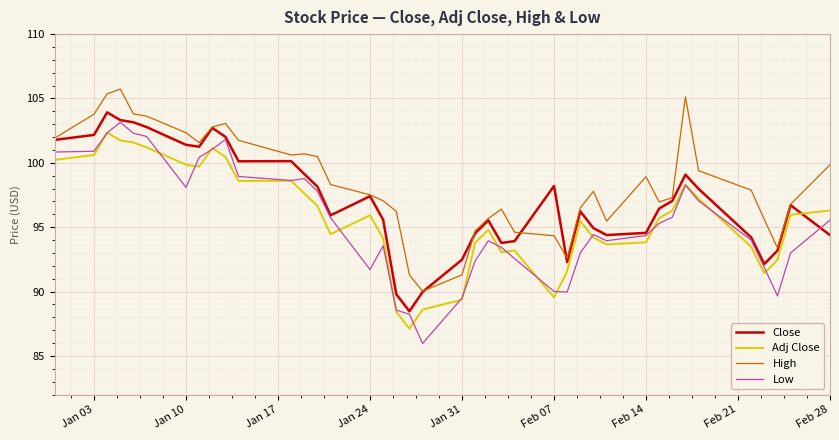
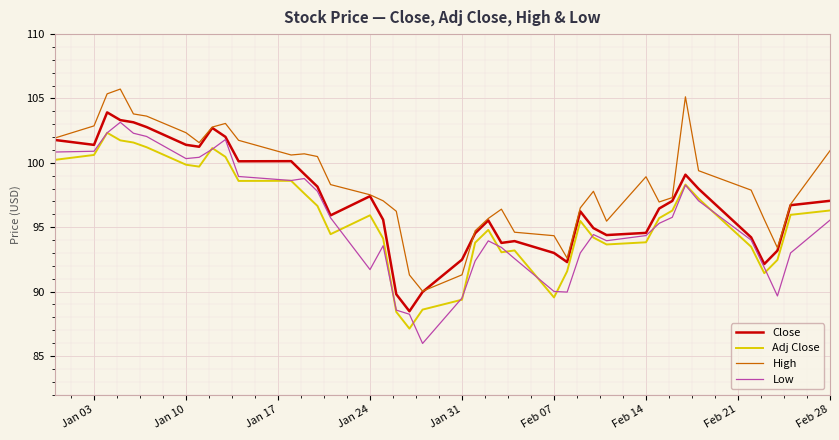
Close, Jan 03: 102.2 -> 101.4
High, Jan 03: 103.8 -> 102.9
Low, Jan 10: 98.1 -> 100.3
Close, Feb 07: 98.2 -> 93.0
Close, Feb 28: 94.4 -> 97.1
High, Feb 28: 99.8 -> 100.9
